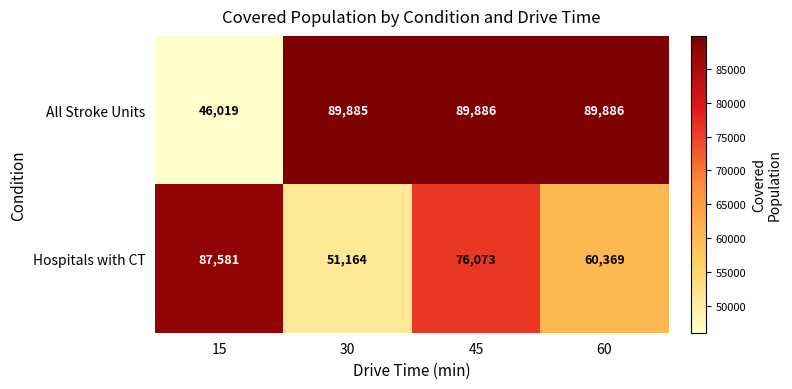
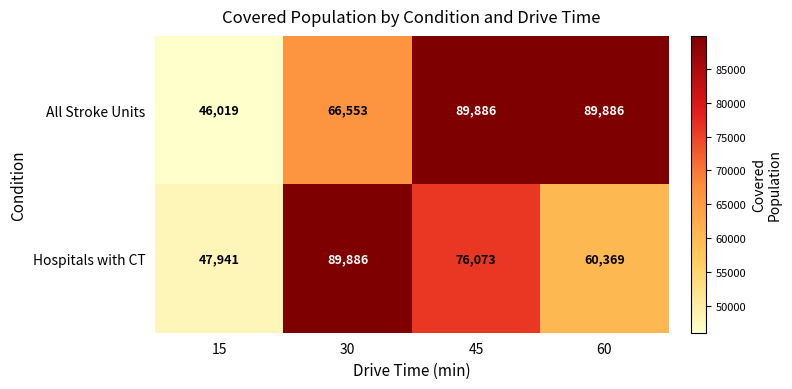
All Stroke Units, 30: 89,885 -> 66,553
Hospitals with CT, 15: 87,581 -> 47,941
Hospitals with CT, 30: 51,164 -> 89,886
